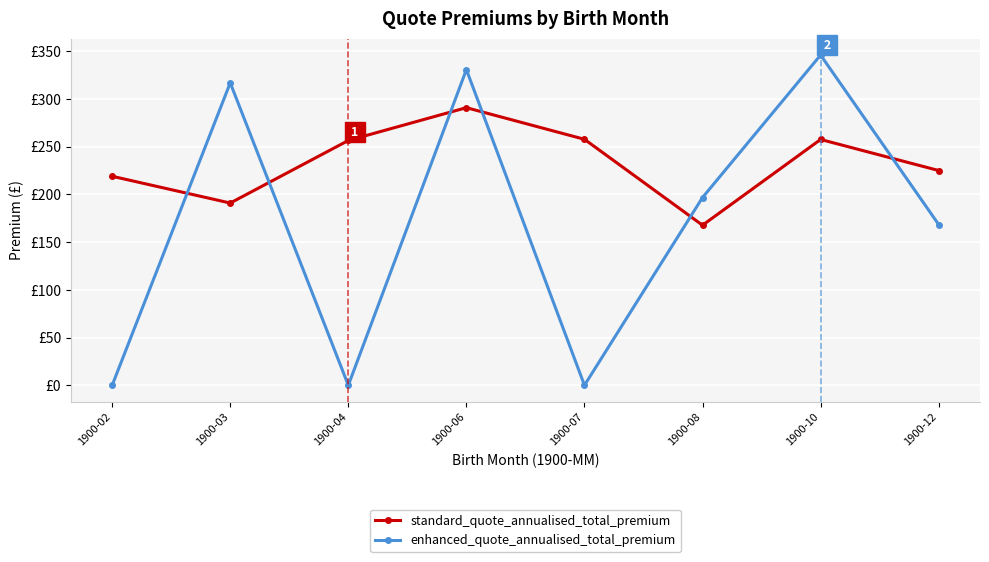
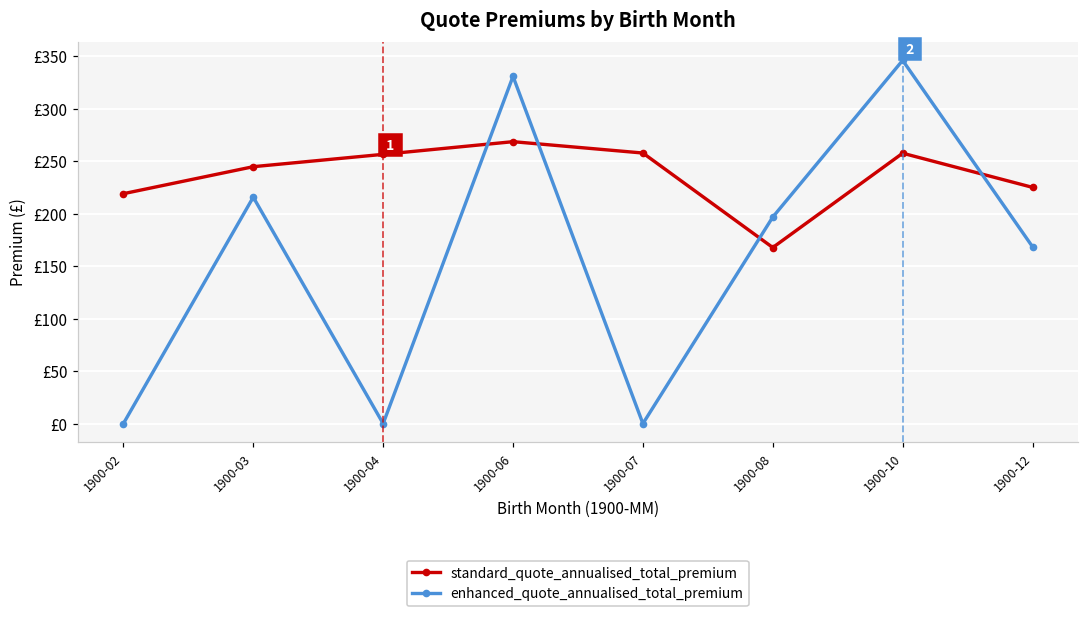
standard_quote_annualised_total_premium, 1900-03: £190 -> £240
enhanced_quote_annualised_total_premium, 1900-03: £320 -> £220
standard_quote_annualised_total_premium, 1900-06: £290 -> £270
